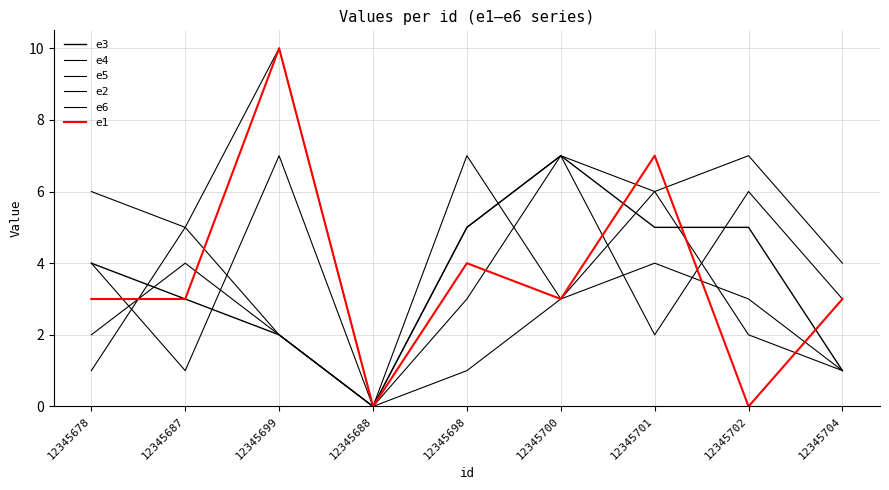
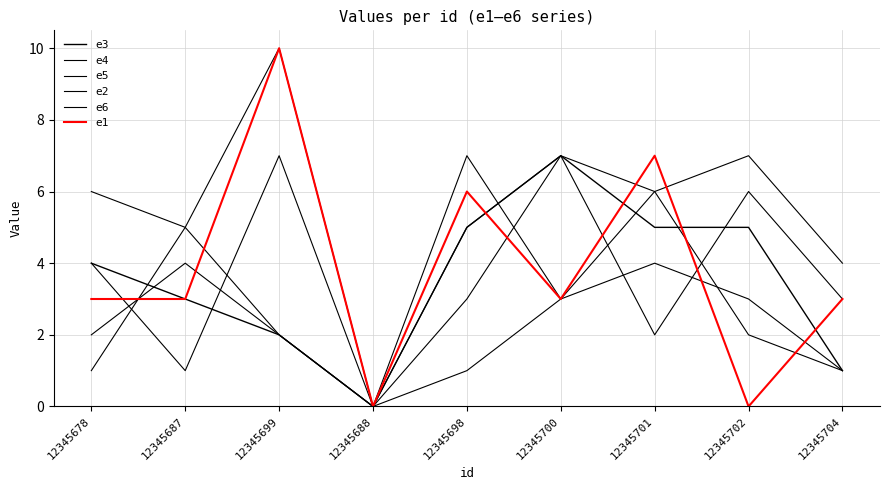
e1, 12345698: 4 -> 6
